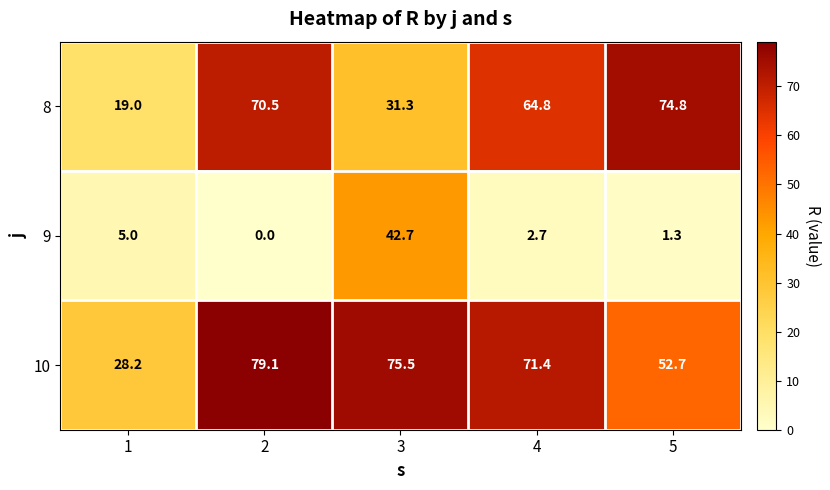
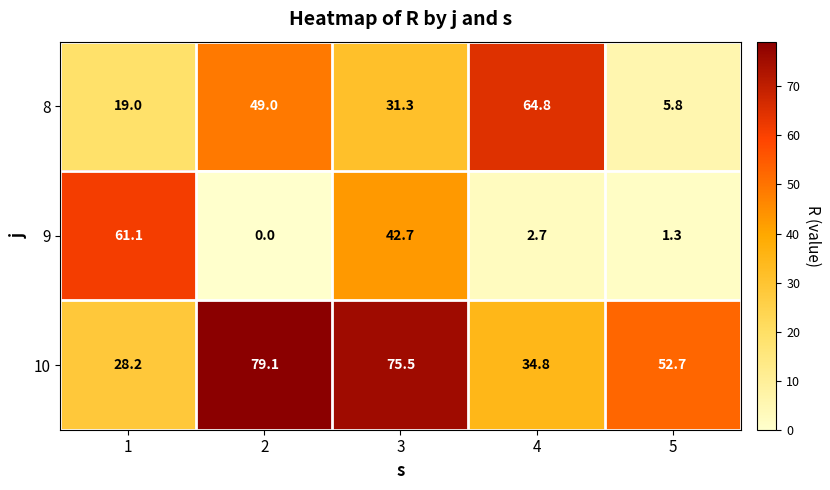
8, 2: 70.5 -> 49.0
8, 5: 74.8 -> 5.8
9, 1: 5.0 -> 61.1
10, 4: 71.4 -> 34.8
